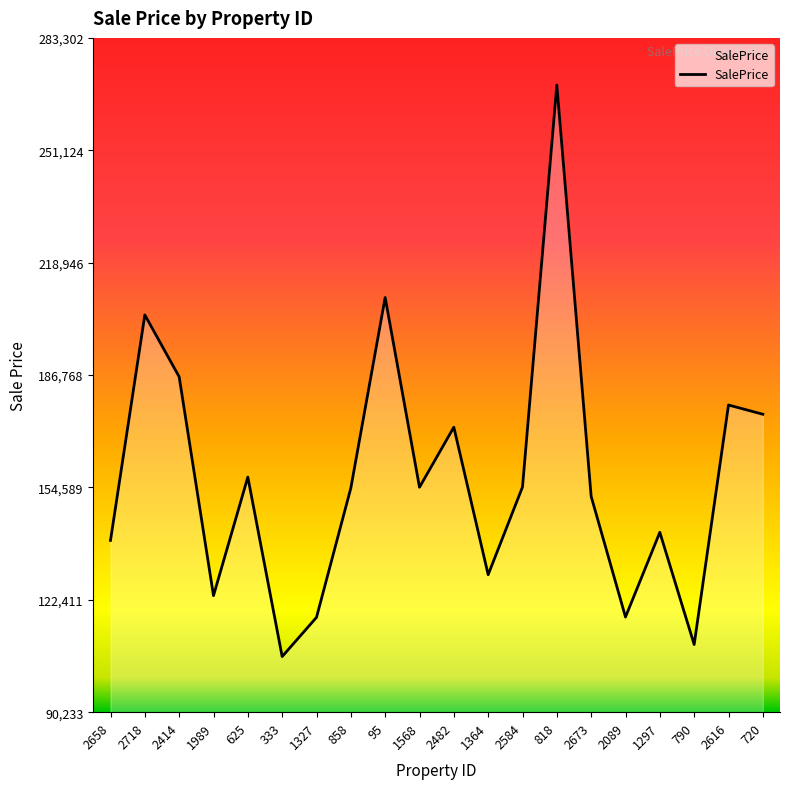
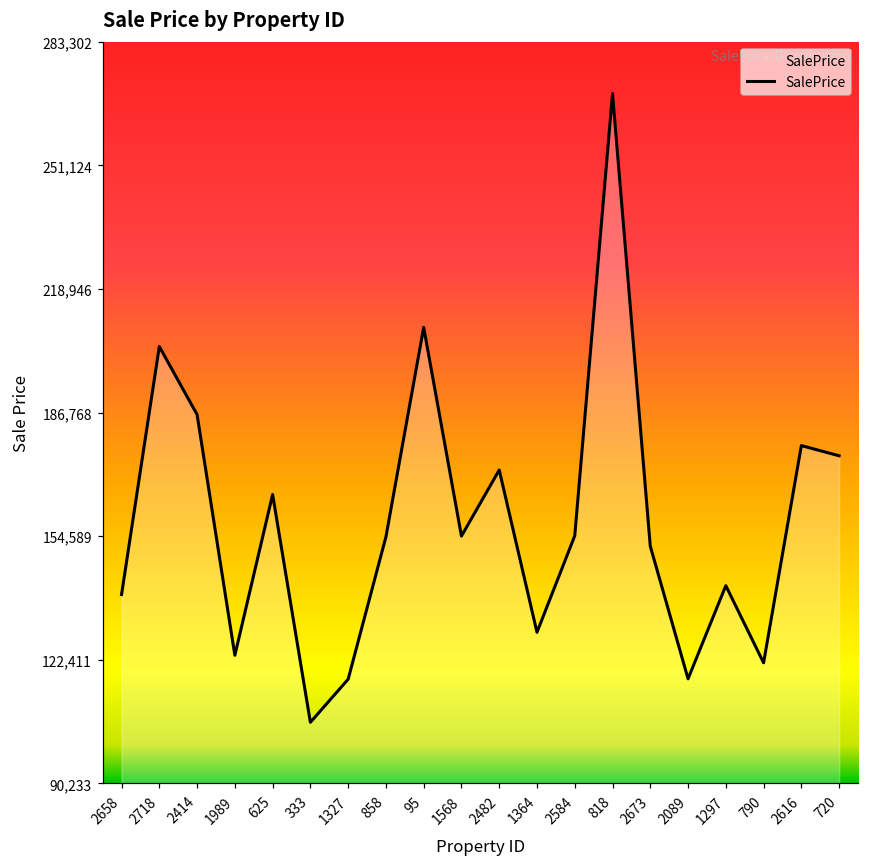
625: 158,000 -> 165,000
790: 110,000 -> 122,000
